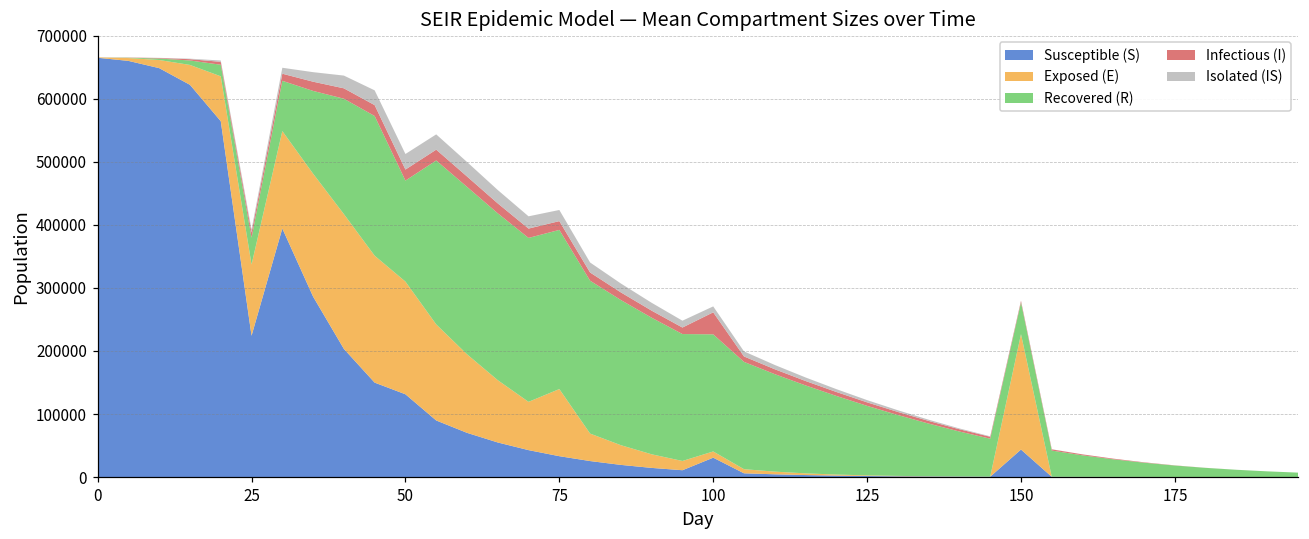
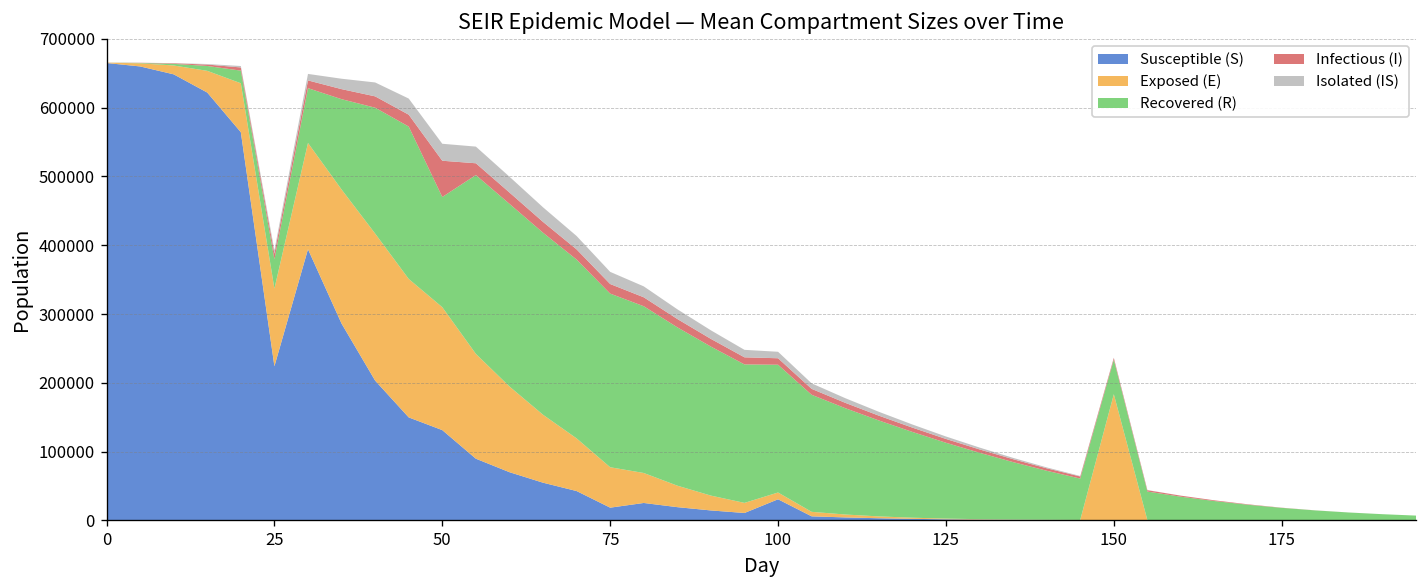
Infectious (I), 50: 20000 -> 50000
Susceptible (S), 75: 30000 -> 20000
Exposed (E), 75: 110000 -> 60000
Infectious (I), 100: 30000 -> 10000
Susceptible (S), 150: 40000 -> 0
